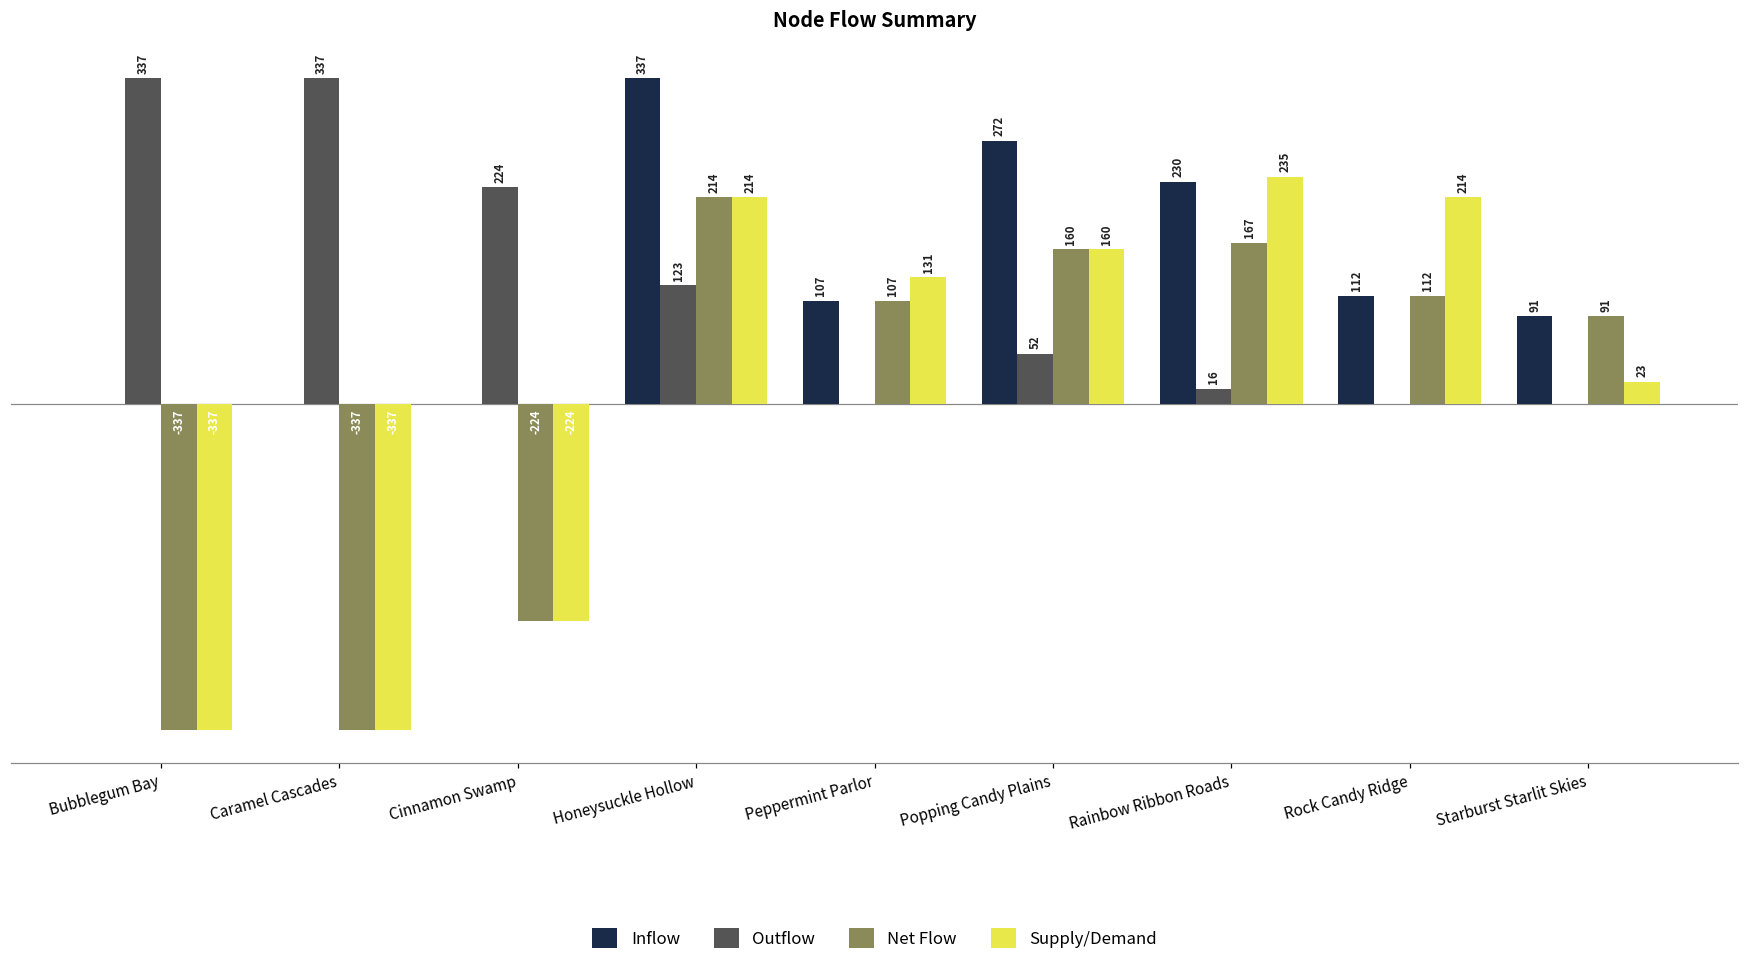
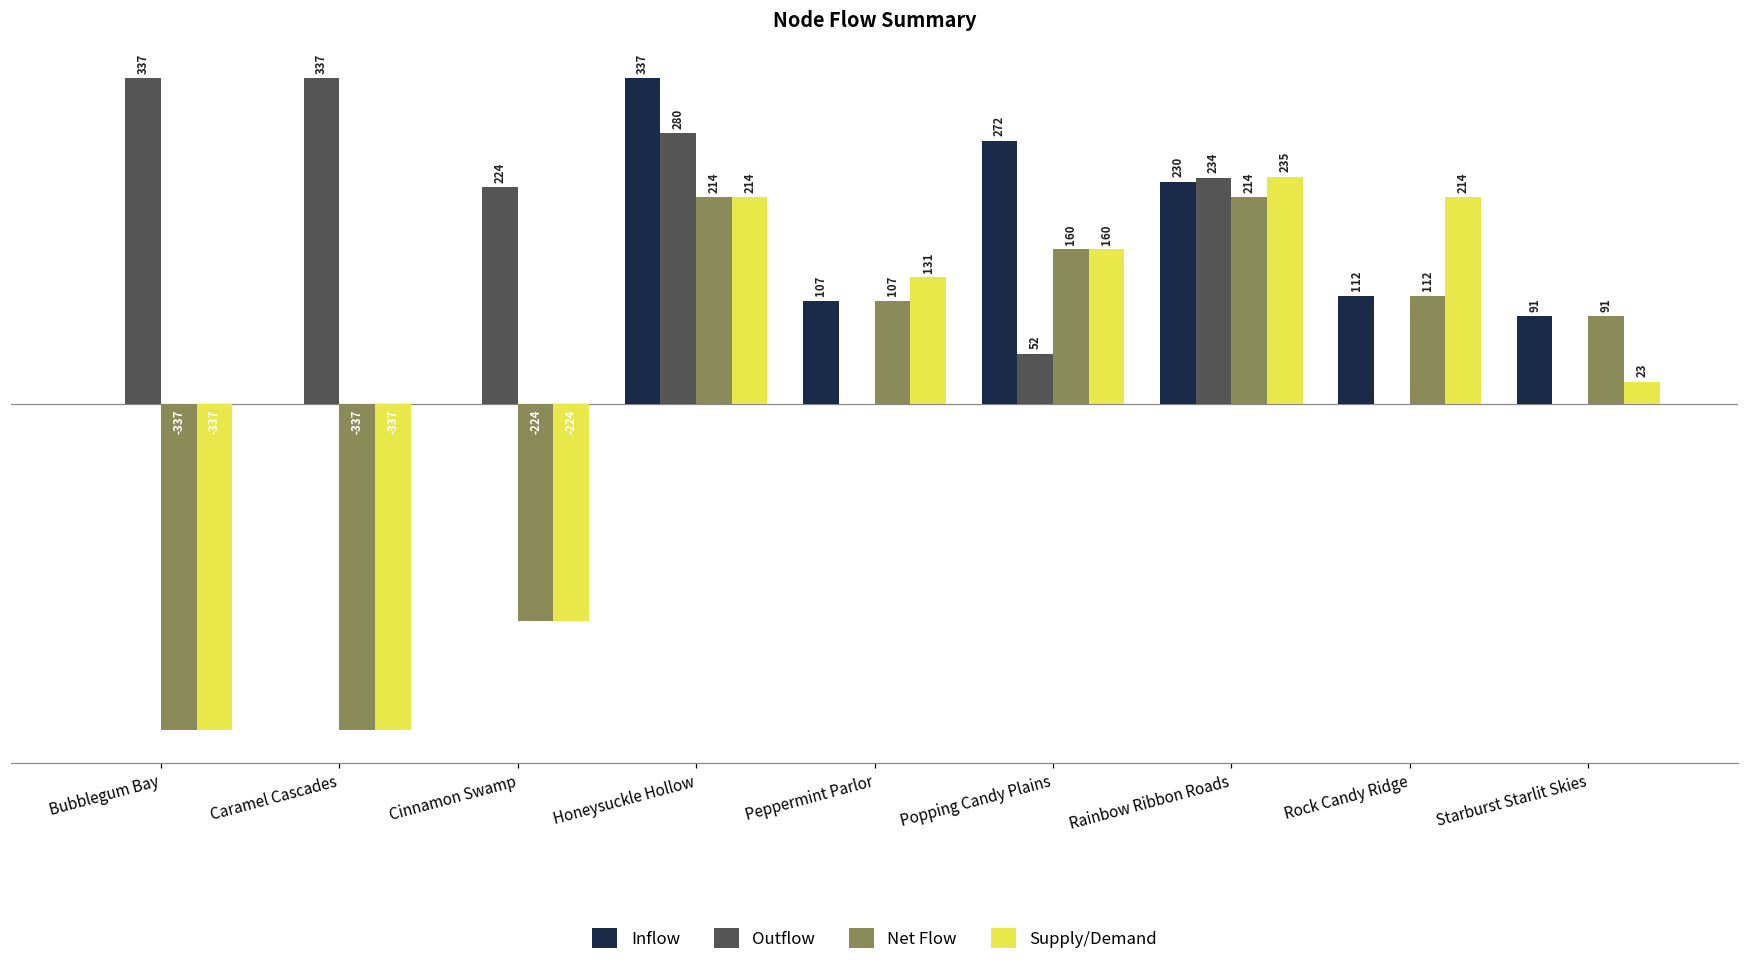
Outflow, Honeysuckle Hollow: 123 -> 280
Outflow, Rainbow Ribbon Roads: 16 -> 234
Net Flow, Rainbow Ribbon Roads: 167 -> 214
